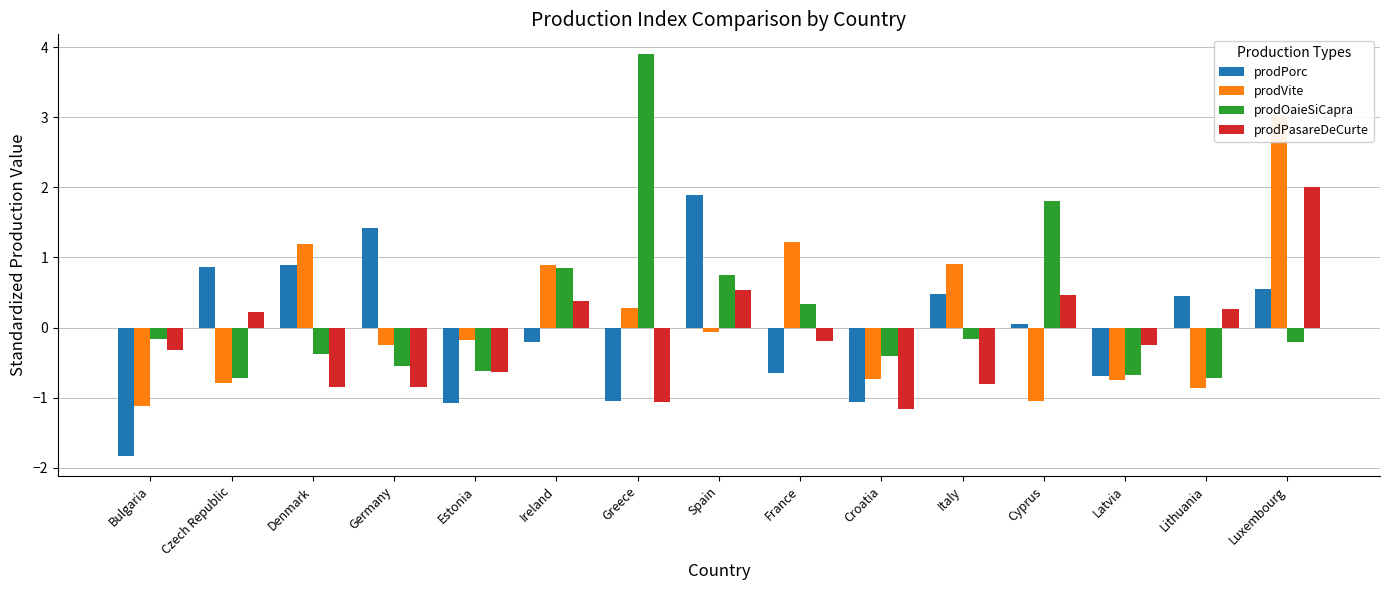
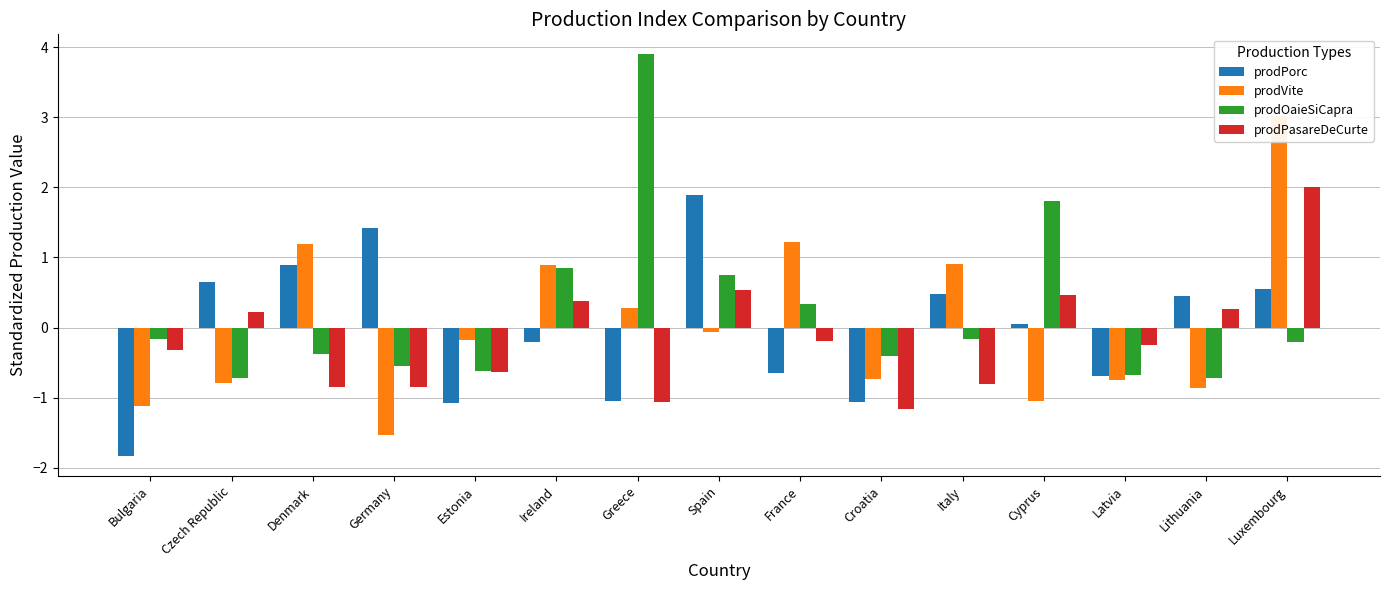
prodPorc, Czech Republic: 0.9 -> 0.6
prodVite, Germany: -0.2 -> -1.5
